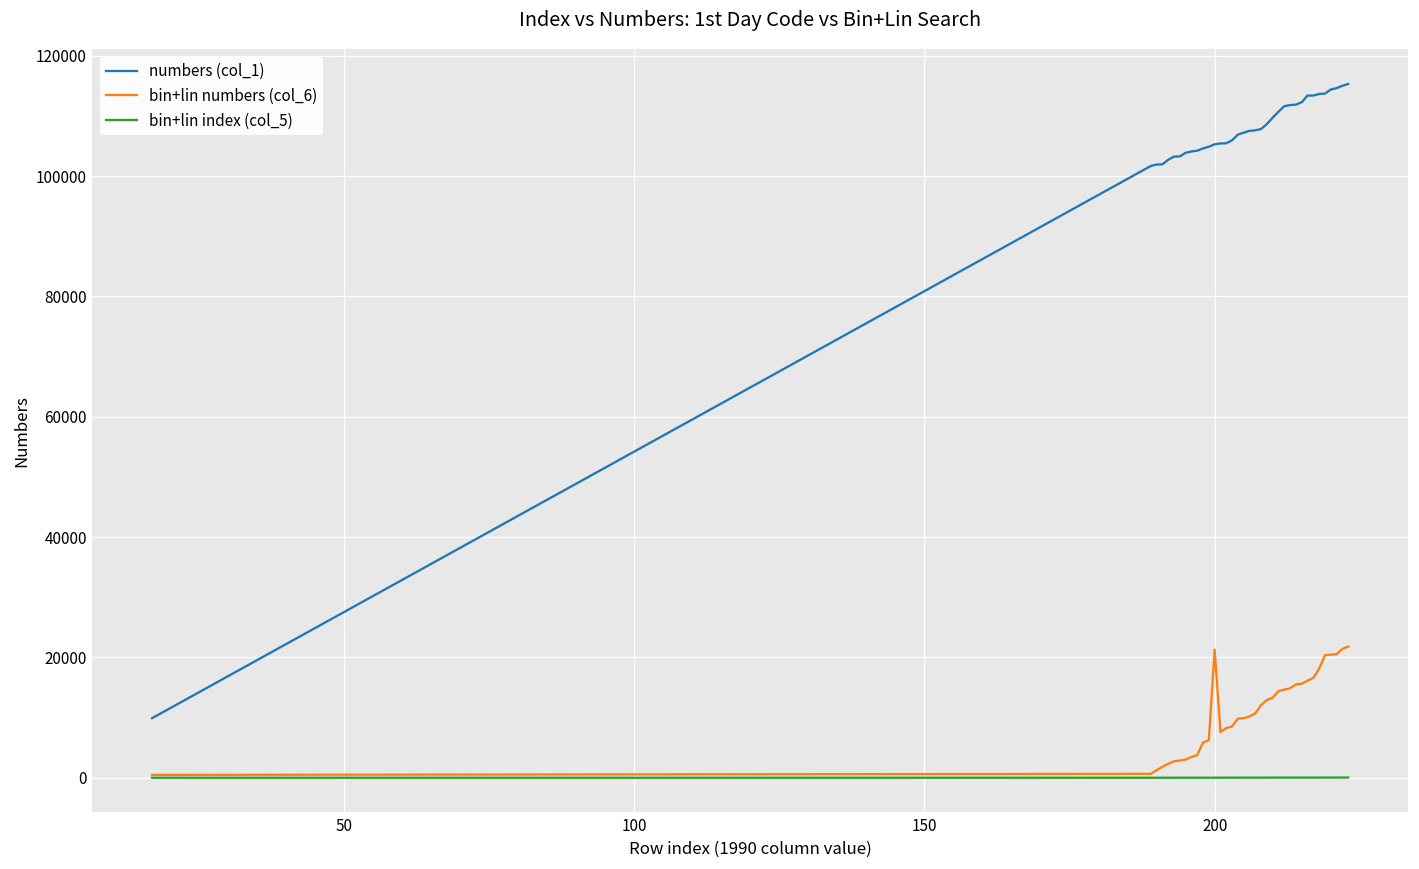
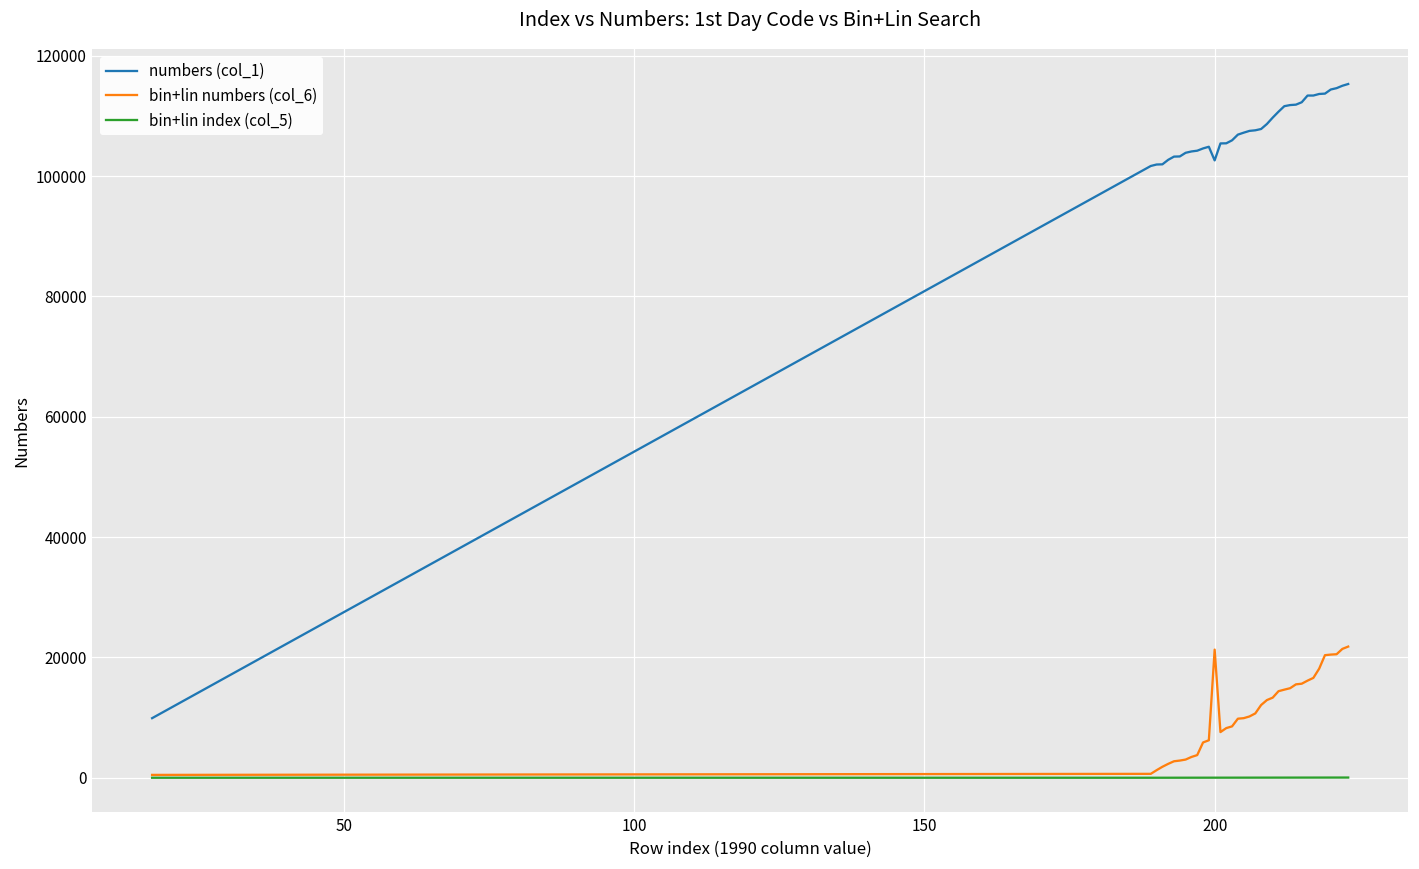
numbers (col_1), 200: 105000 -> 103000
